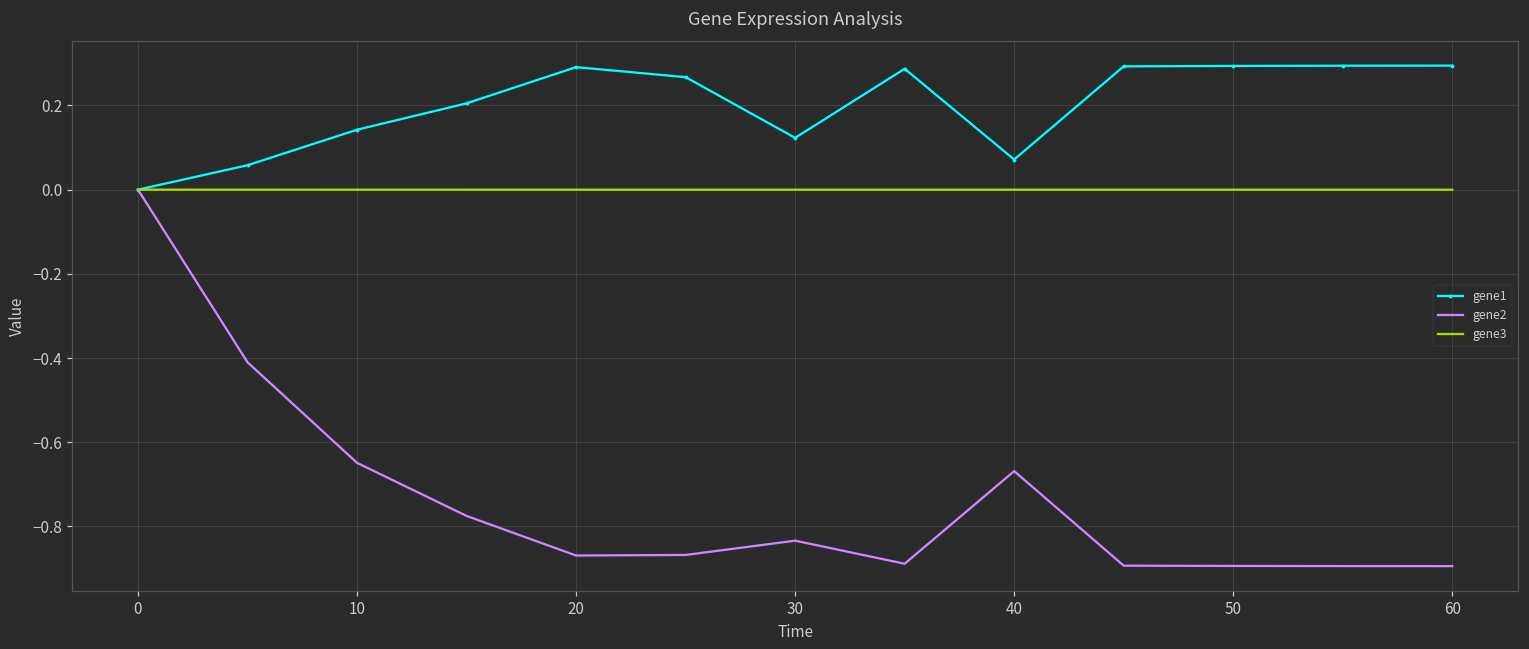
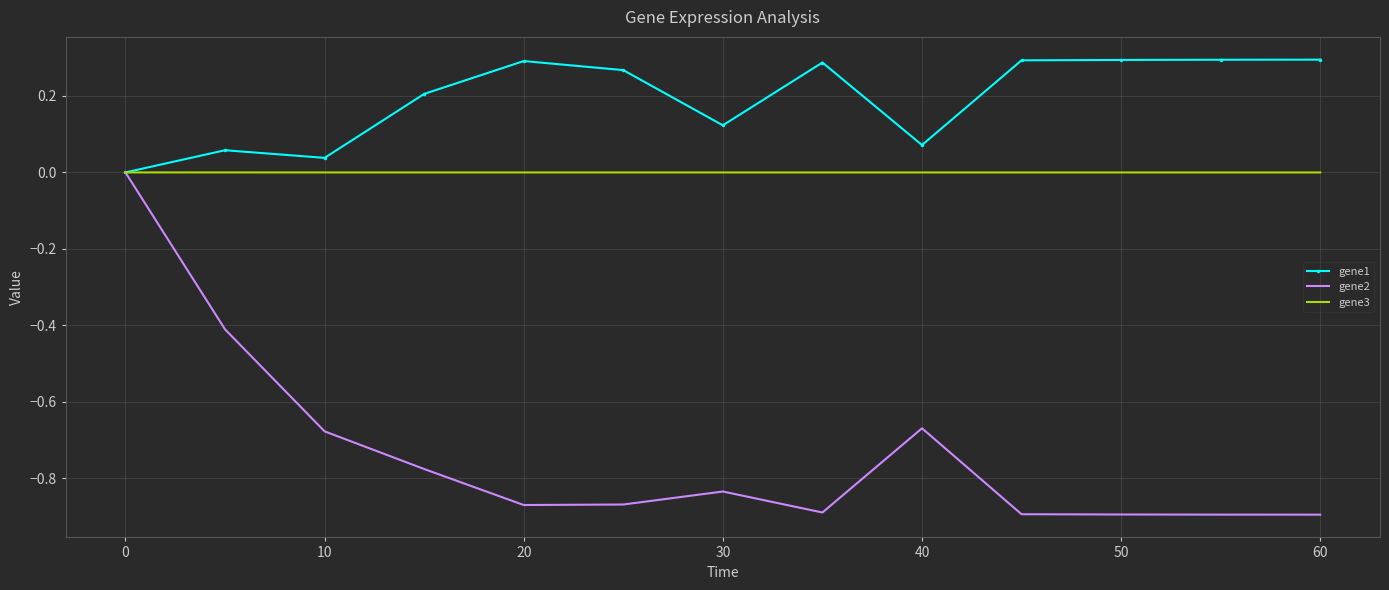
gene1, 10: 0.14 -> 0.04
gene2, 10: -0.65 -> -0.68
